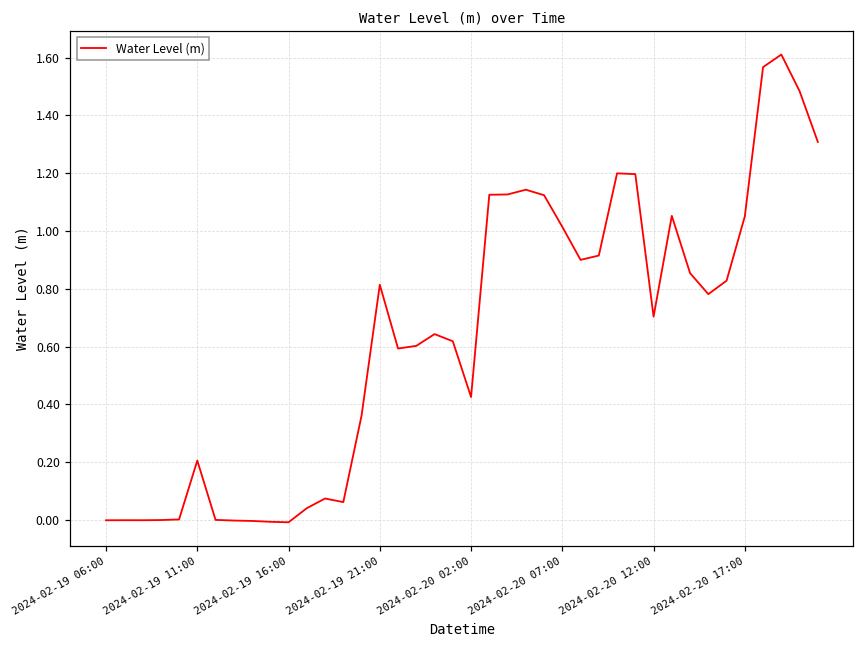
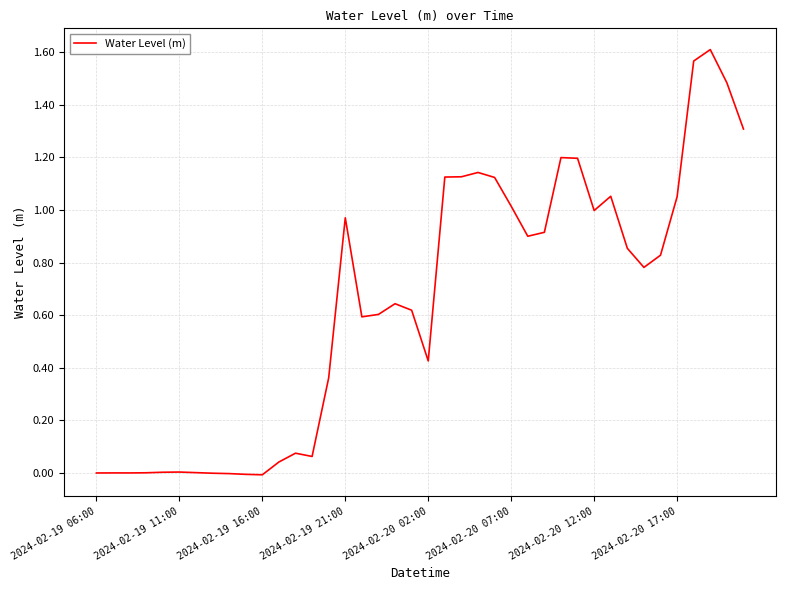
2024-02-19 11:00: 0.21 -> 0.00
2024-02-19 21:00: 0.81 -> 0.97
2024-02-20 12:00: 0.70 -> 1.00
